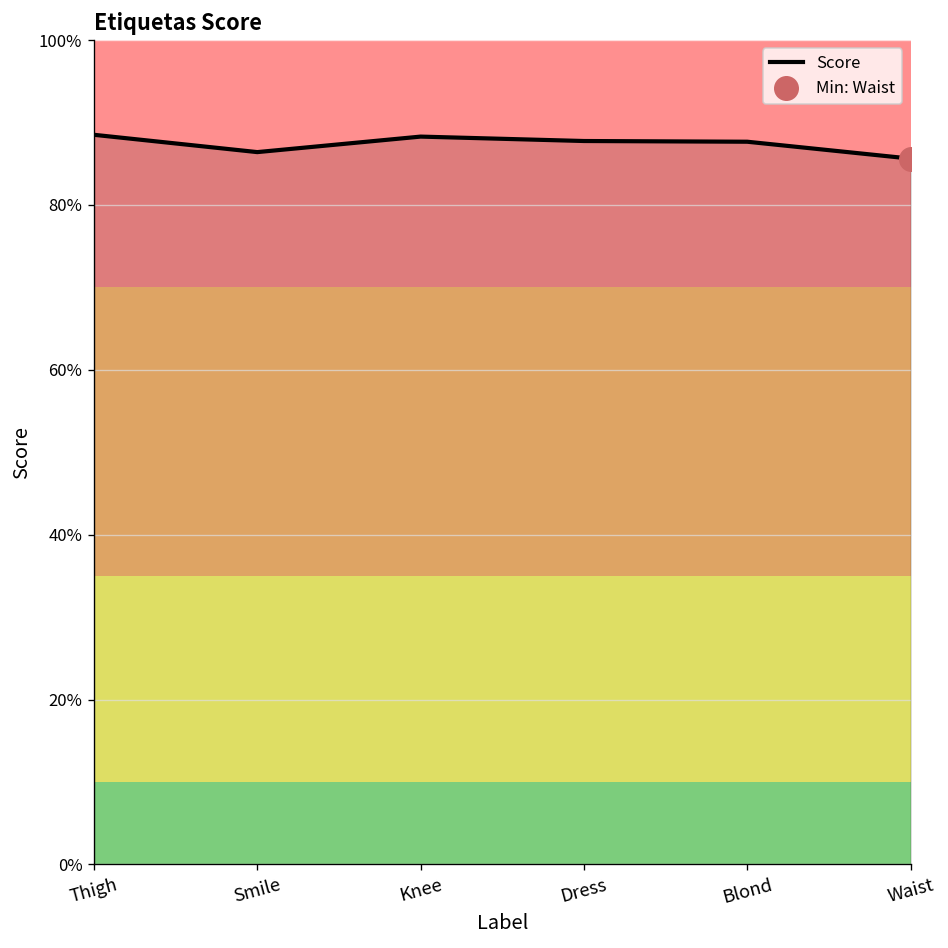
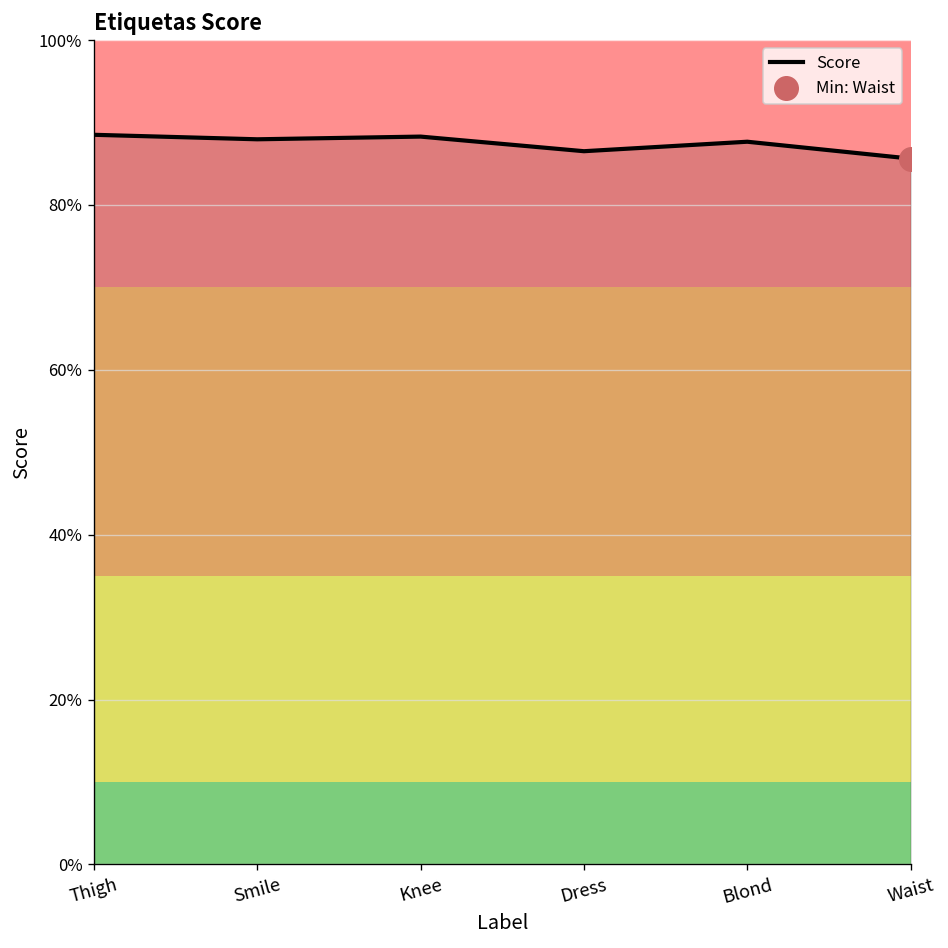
Score, Smile: 86% -> 88%
Score, Dress: 88% -> 87%
